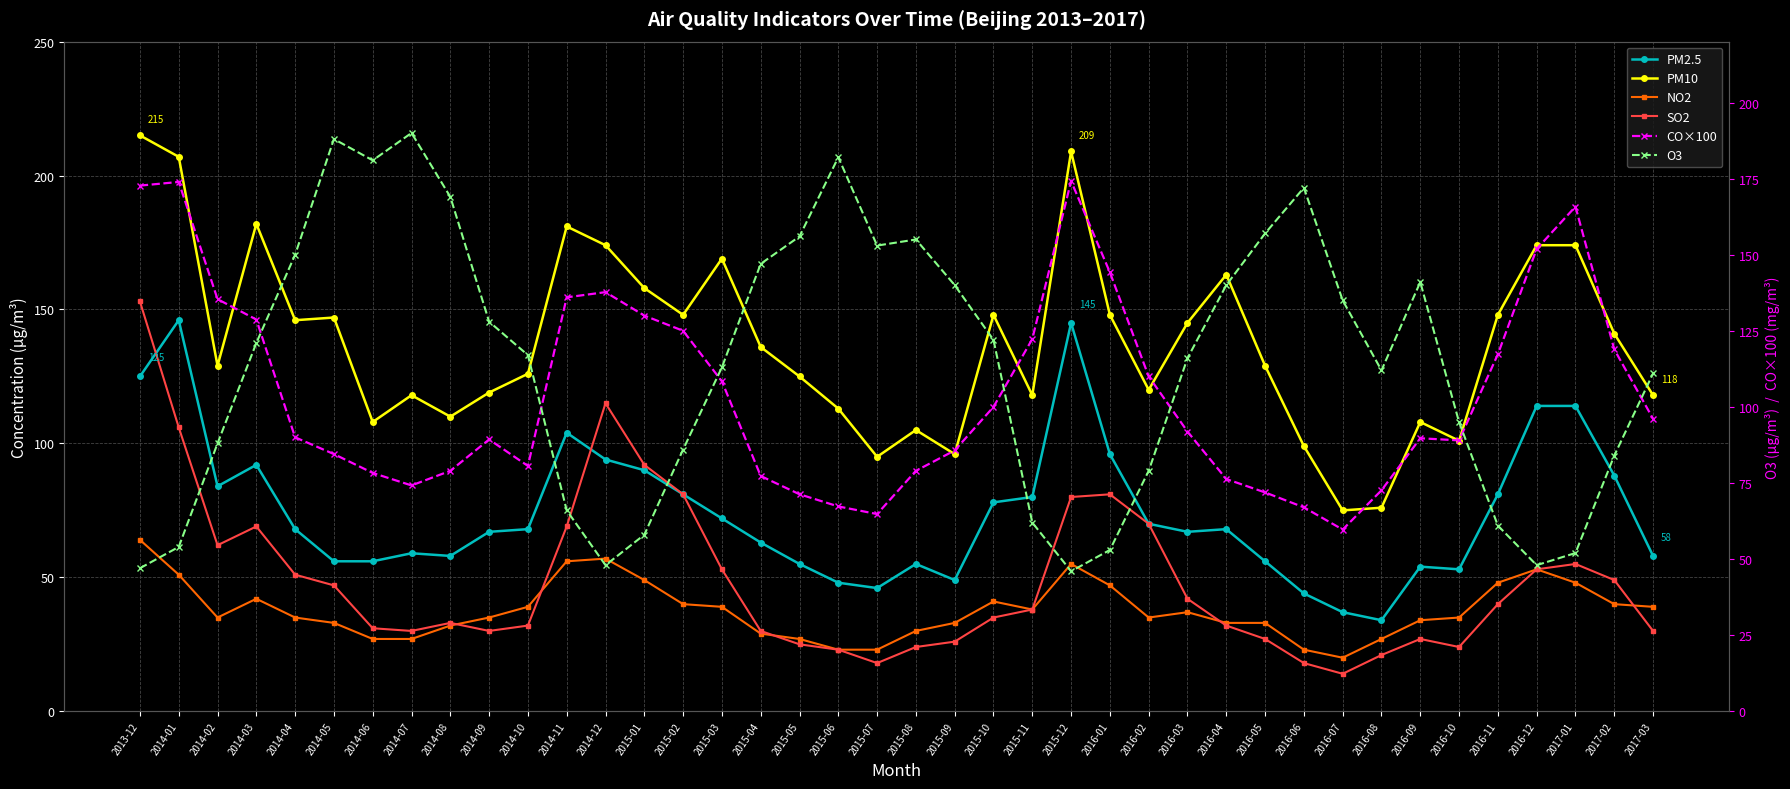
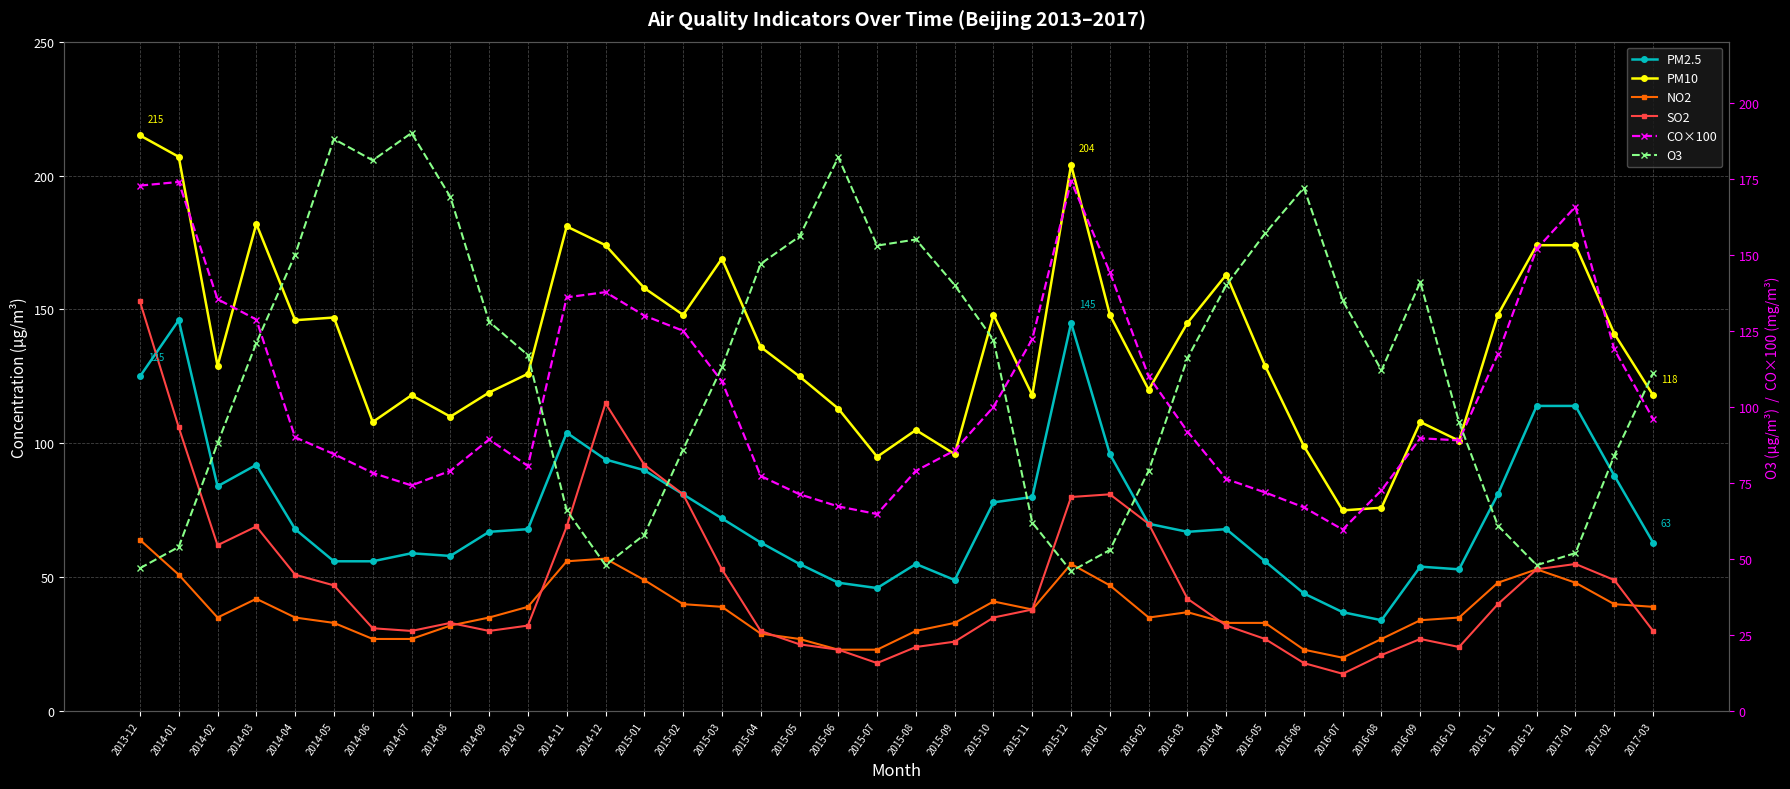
PM10, 2015-12: 209 -> 204
PM2.5, 2017-03: 58 -> 63
